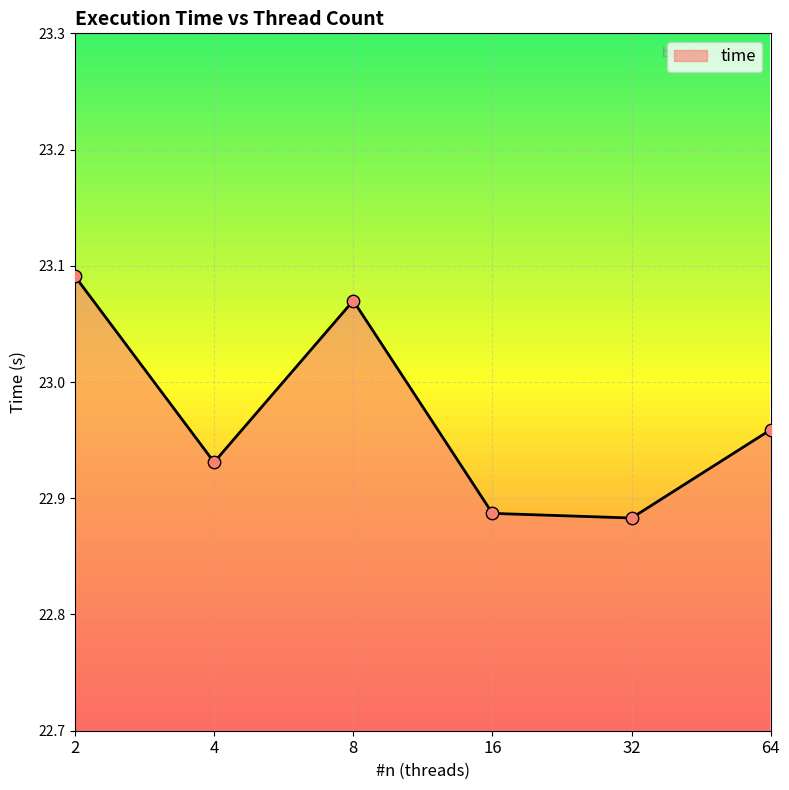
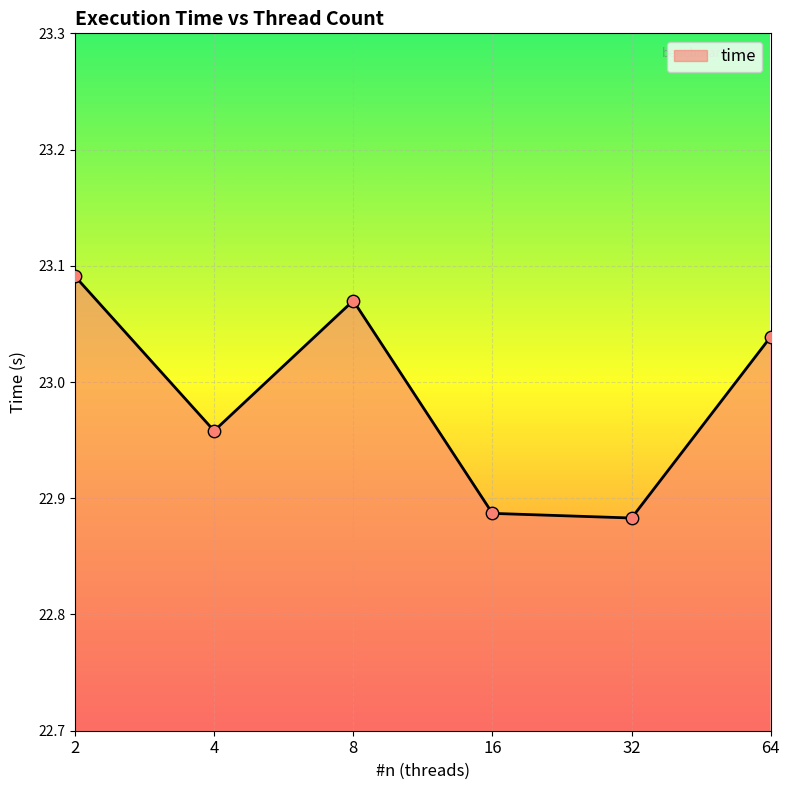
4: 22.931 -> 22.958
64: 22.959 -> 23.039
